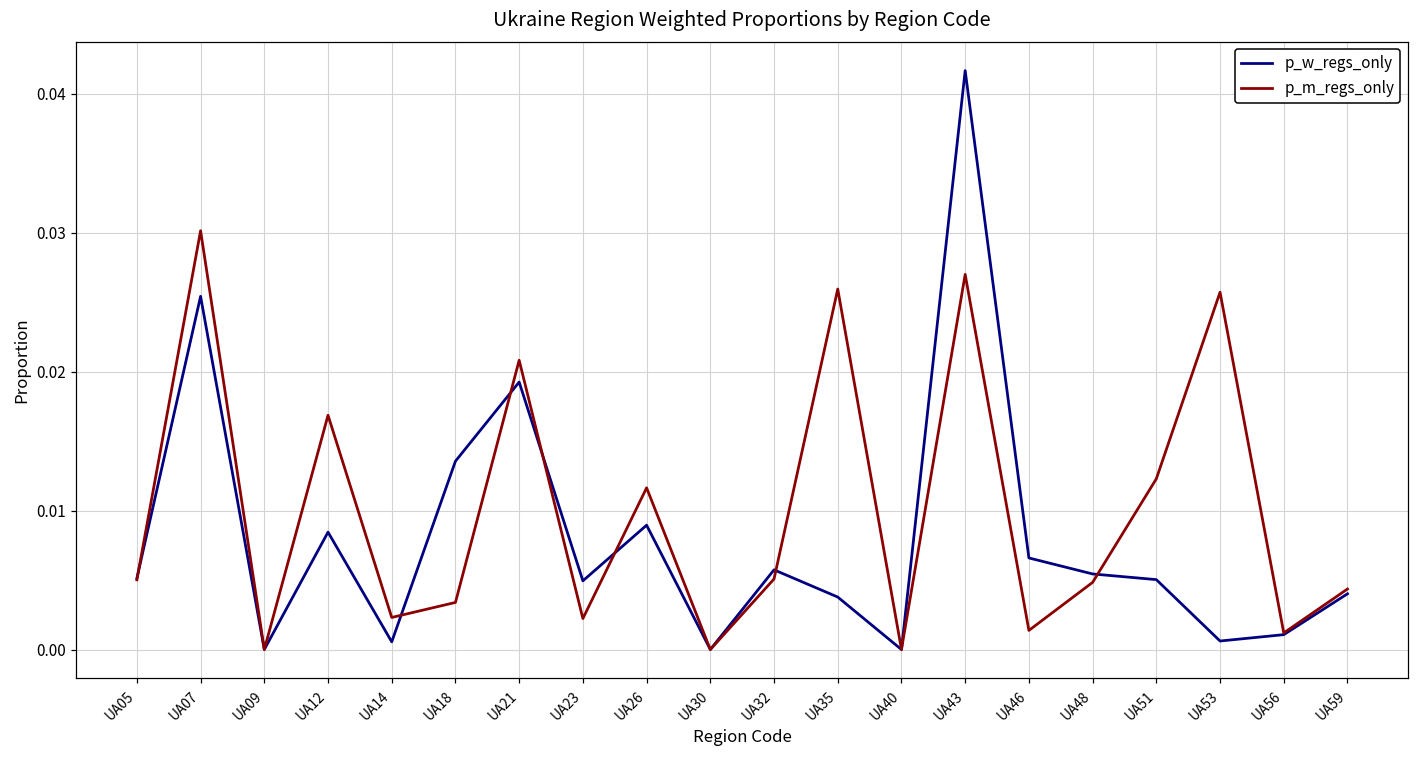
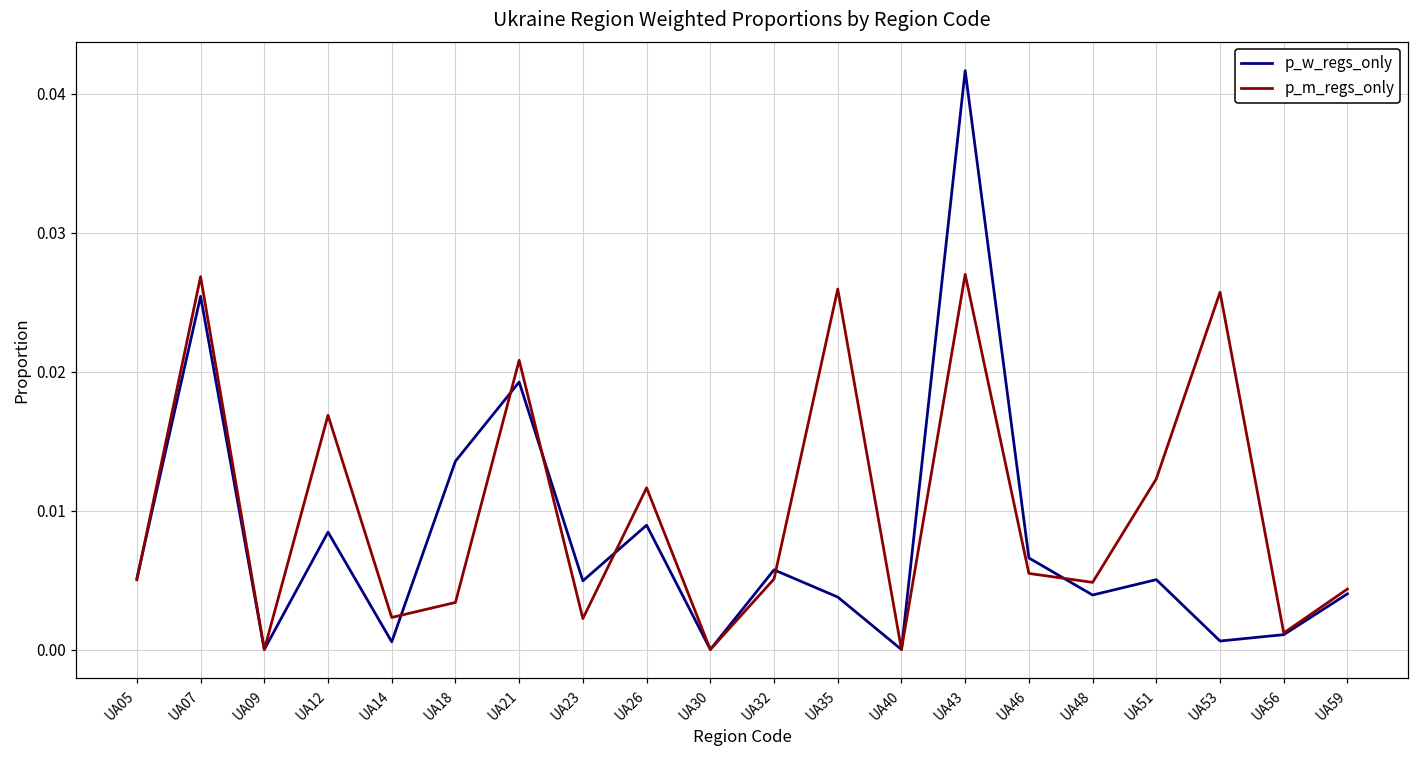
p_m_regs_only, UA07: 0.0301 -> 0.0268
p_m_regs_only, UA46: 0.0014 -> 0.0055
p_w_regs_only, UA48: 0.0054 -> 0.0039
